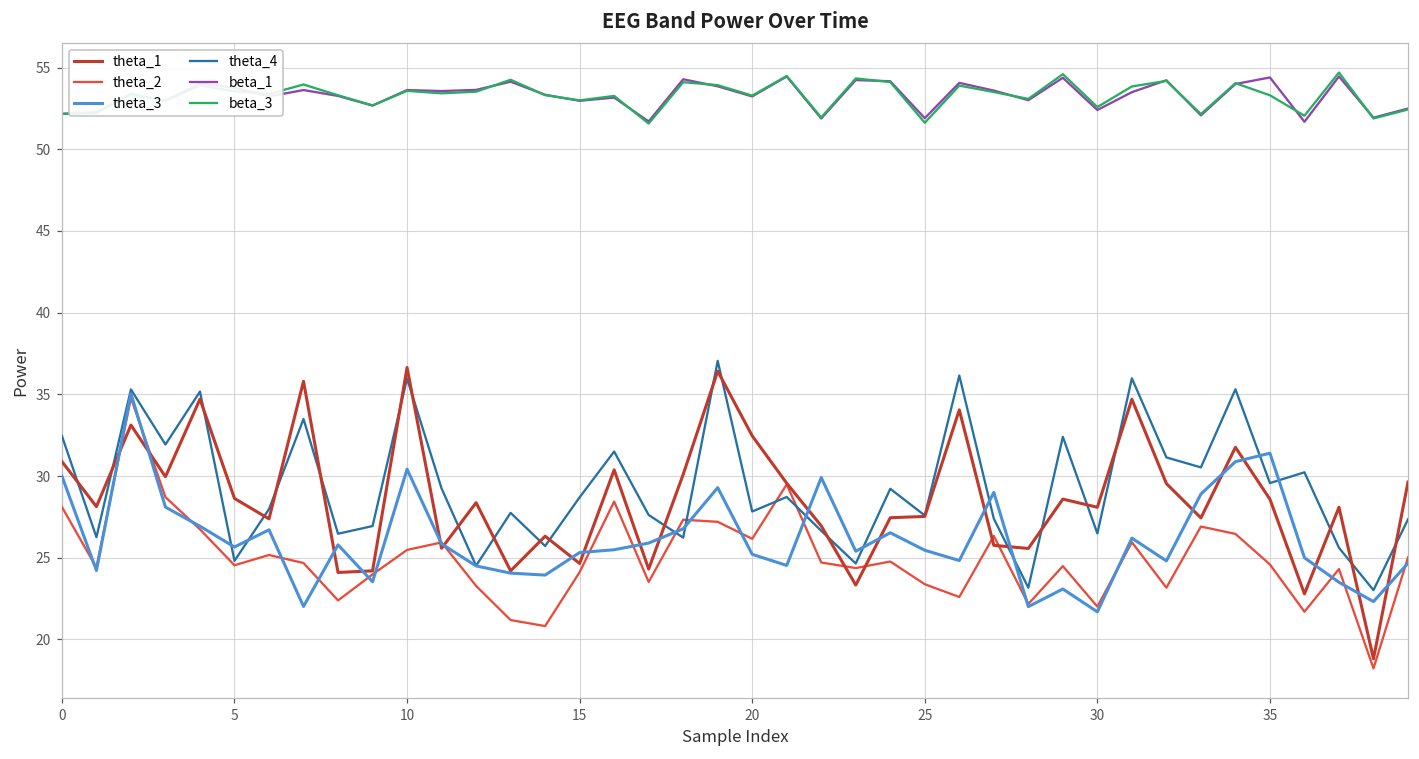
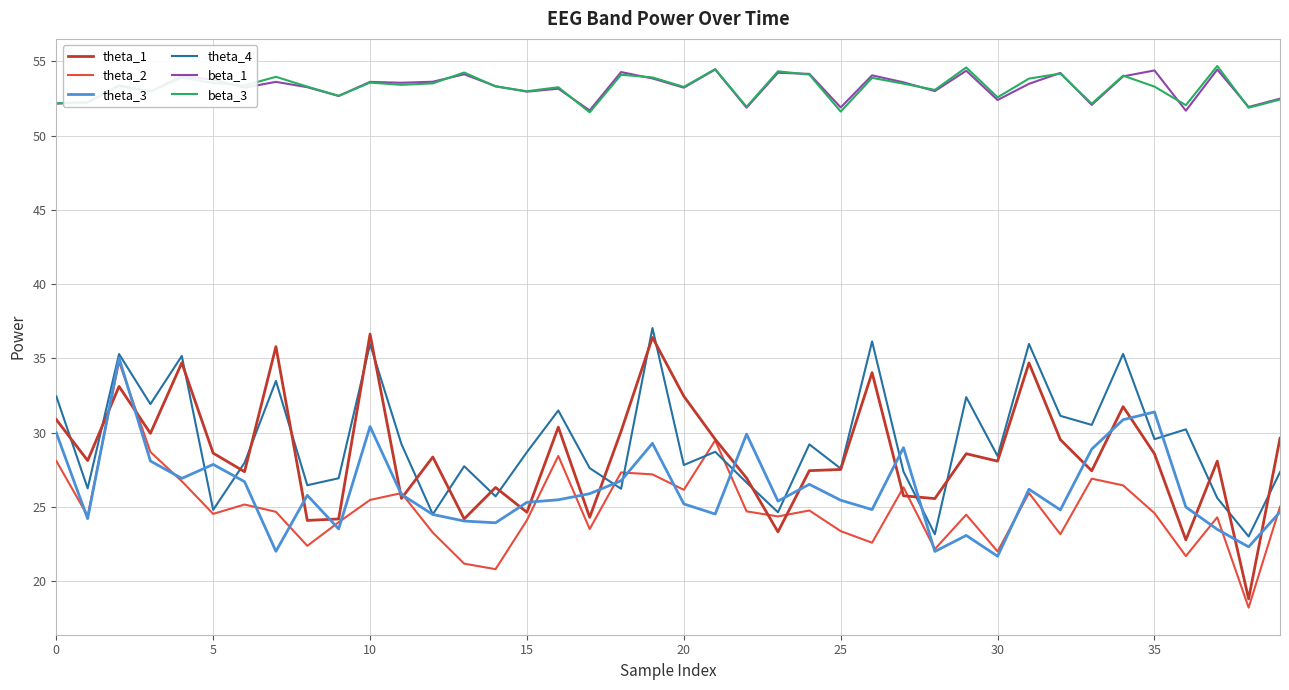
theta_3, 5: 25.7 -> 27.9
theta_4, 30: 26.5 -> 28.4
